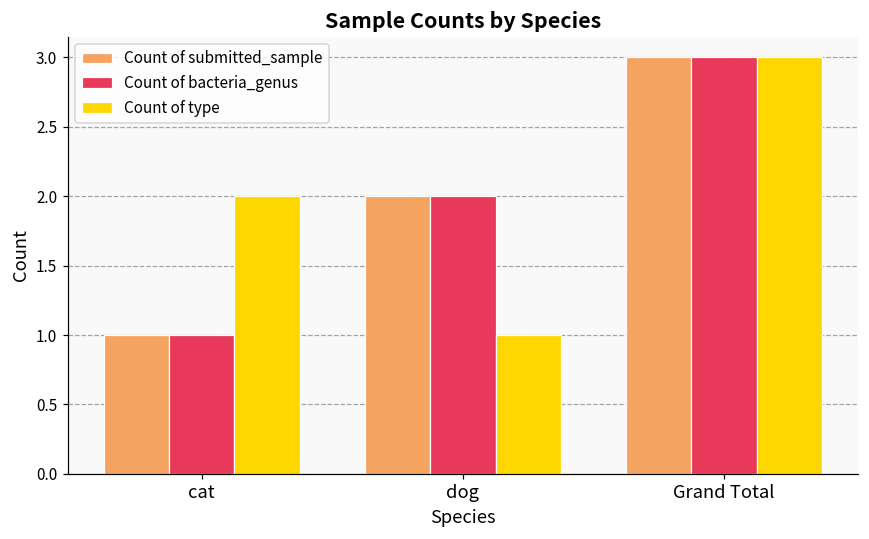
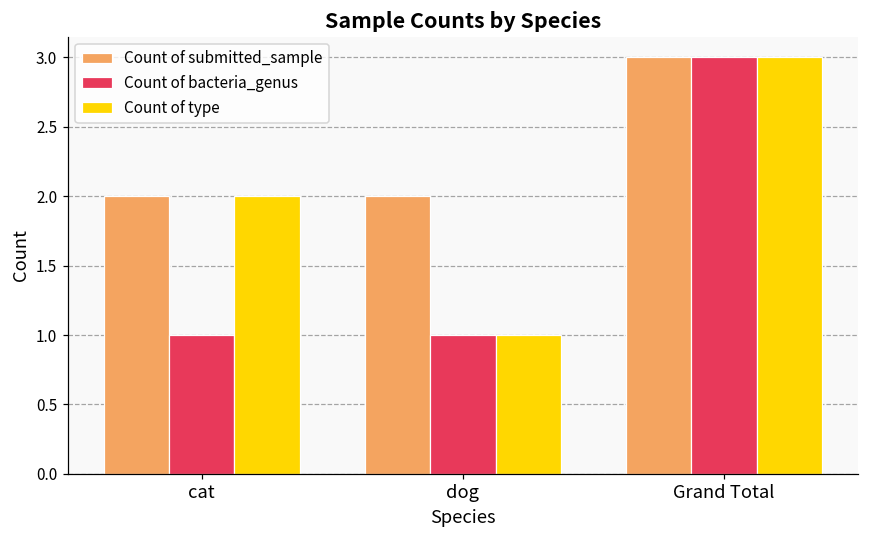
Count of submitted_sample, cat: 1 -> 2
Count of bacteria_genus, dog: 2 -> 1
